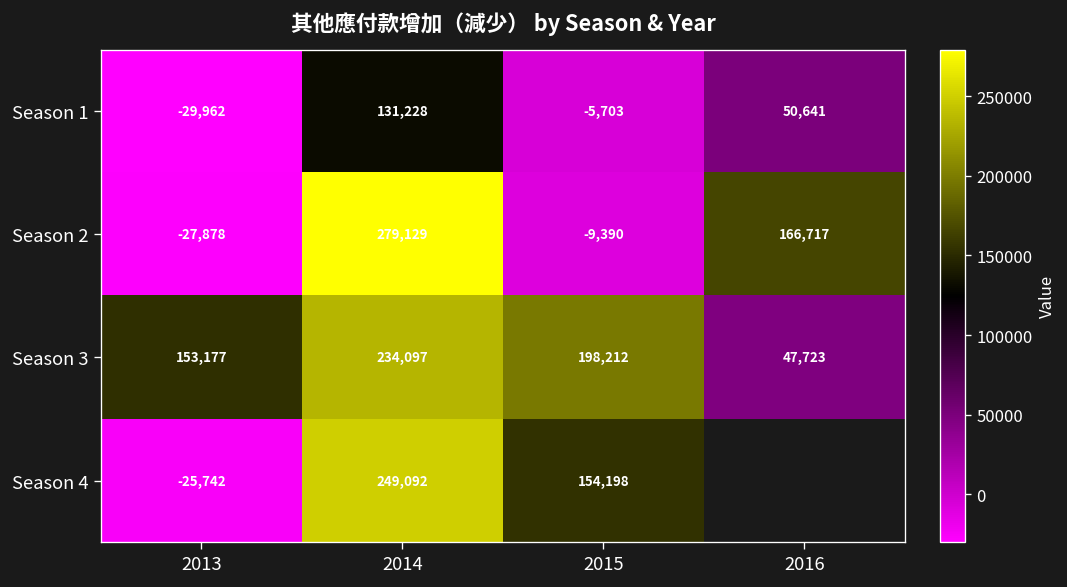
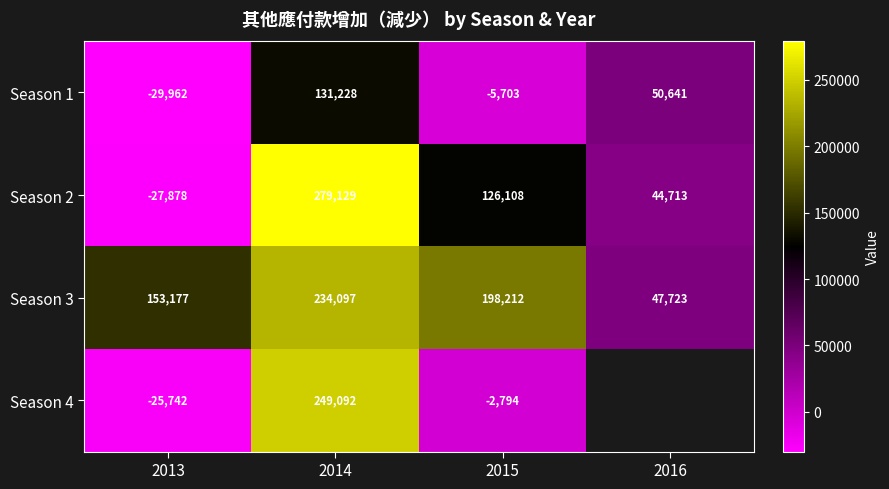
Season 2, 2015: -9,390 -> 126,108
Season 2, 2016: 166,717 -> 44,713
Season 4, 2015: 154,198 -> -2,794
